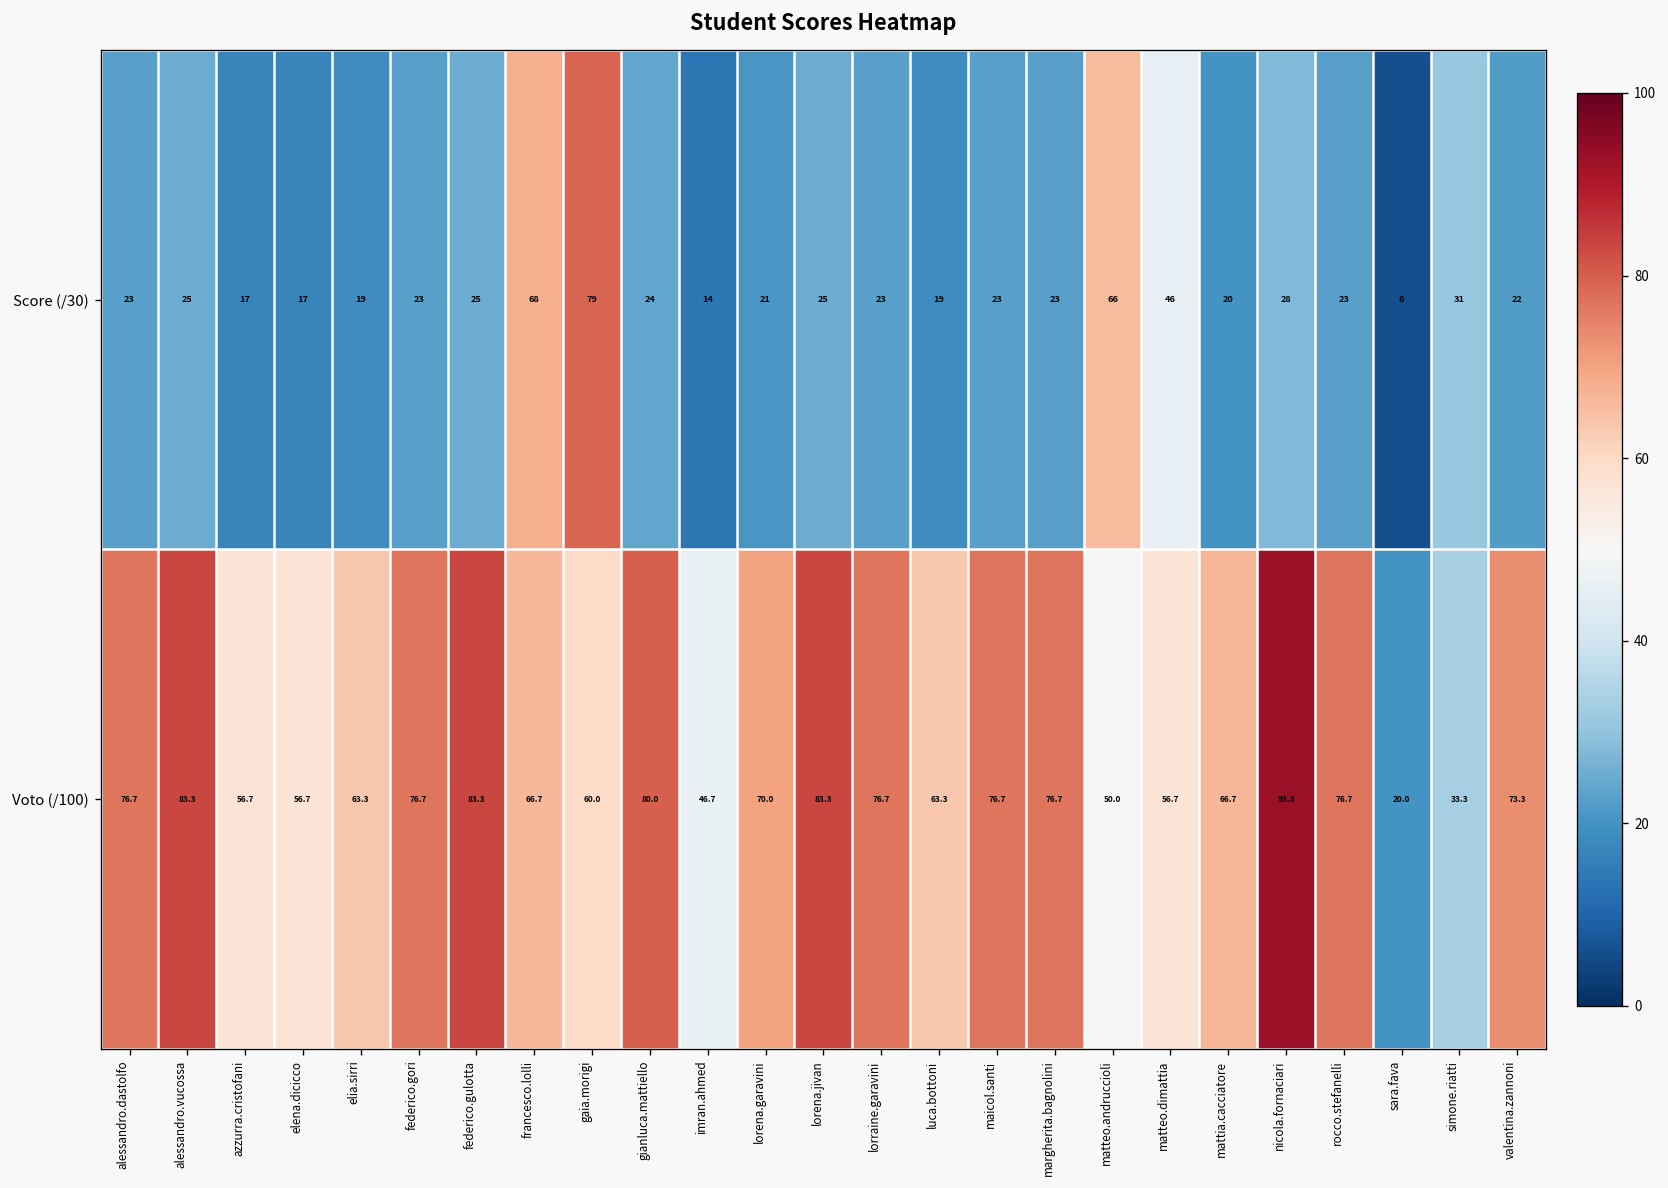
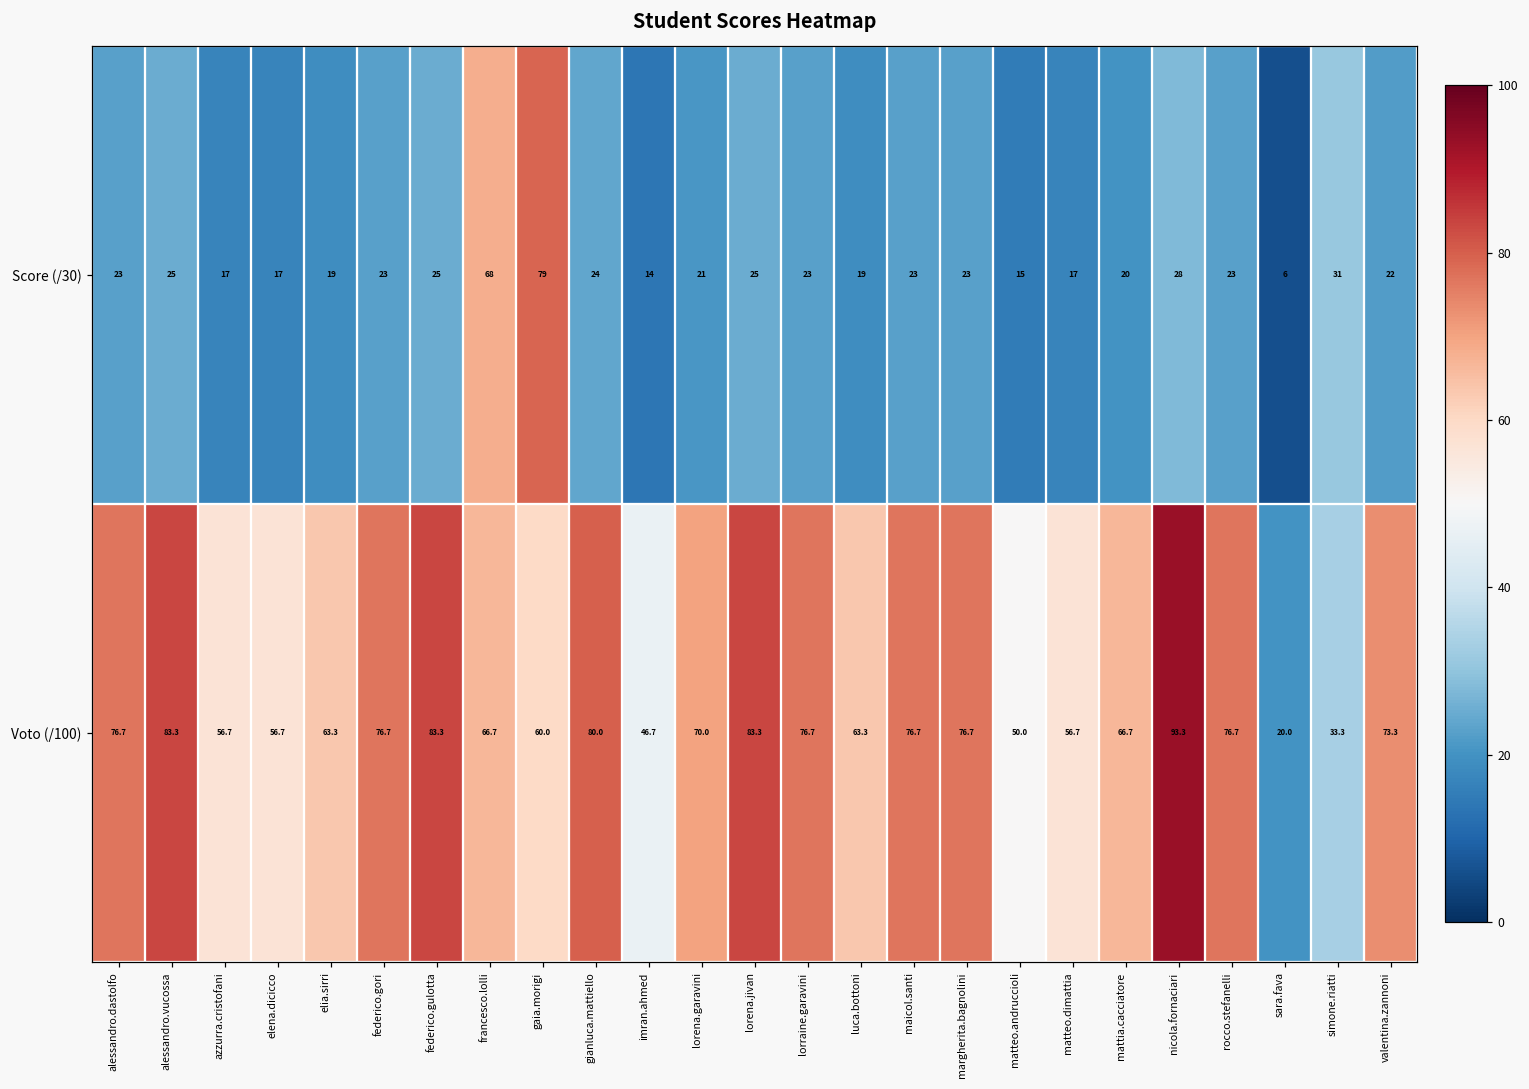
Score (/30), matteo.andruccioli: 66 -> 15
Score (/30), matteo.dimattia: 46 -> 17
